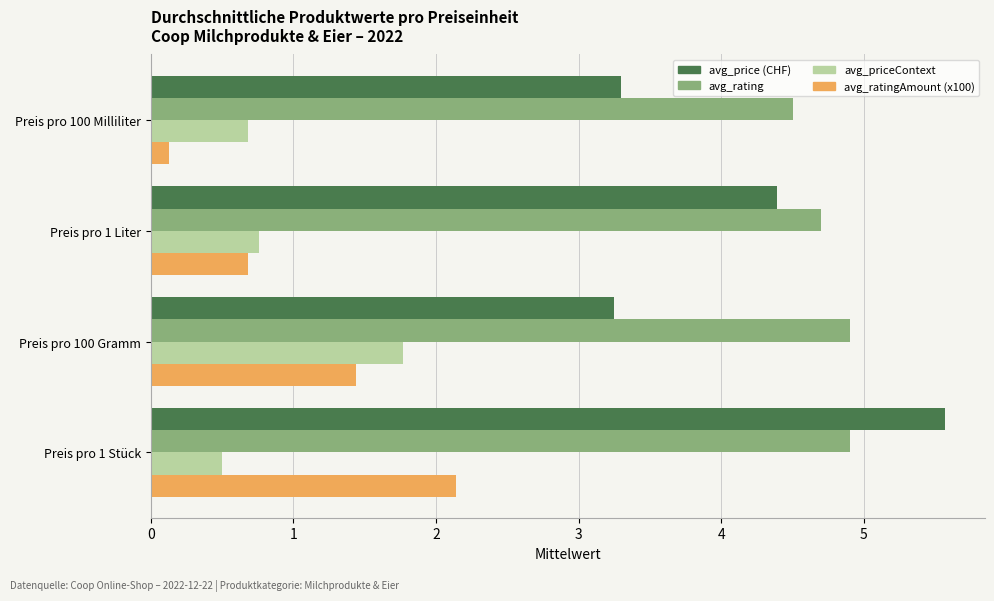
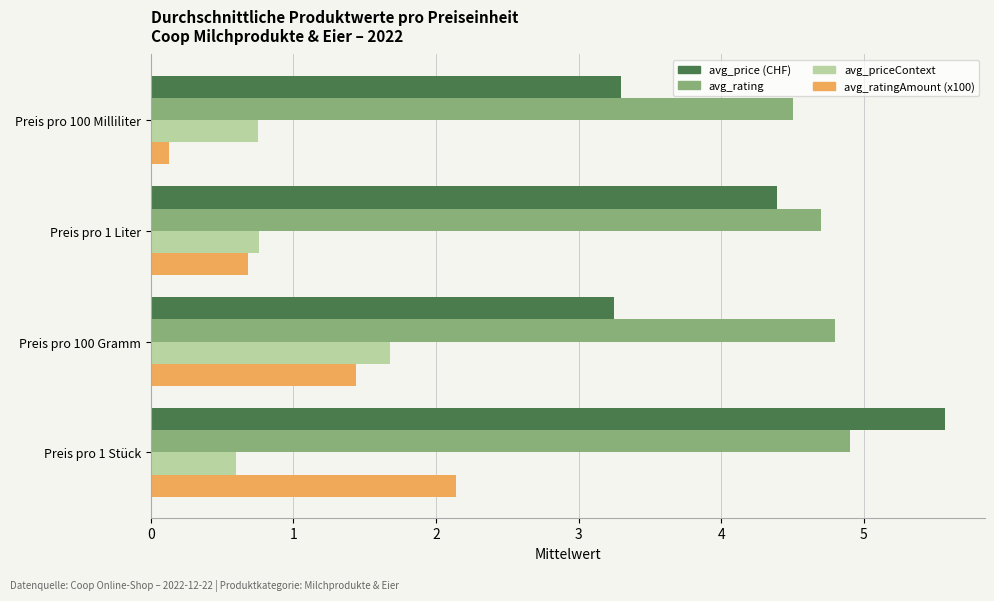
avg_priceContext, Preis pro 100 Milliliter: 0.68 -> 0.75
avg_rating, Preis pro 100 Gramm: 4.9 -> 4.8
avg_priceContext, Preis pro 100 Gramm: 1.77 -> 1.68
avg_priceContext, Preis pro 1 Stück: 0.5 -> 0.6
